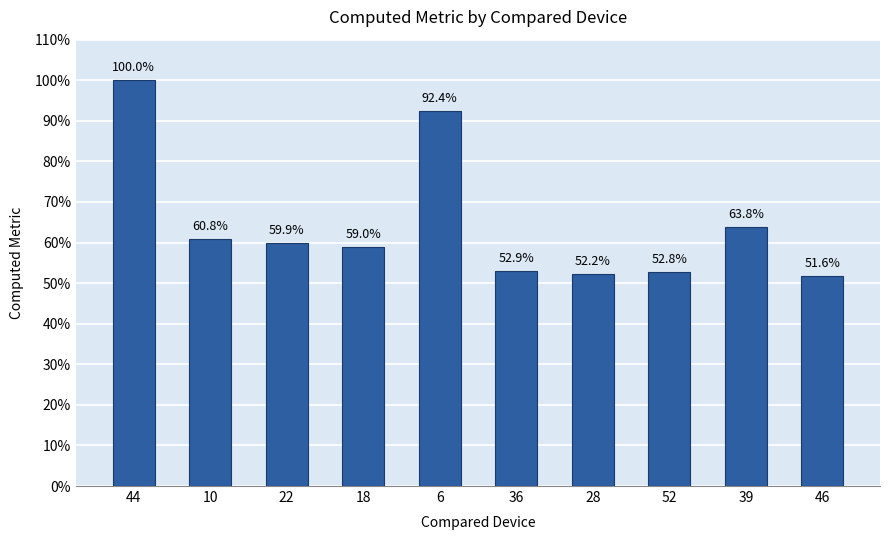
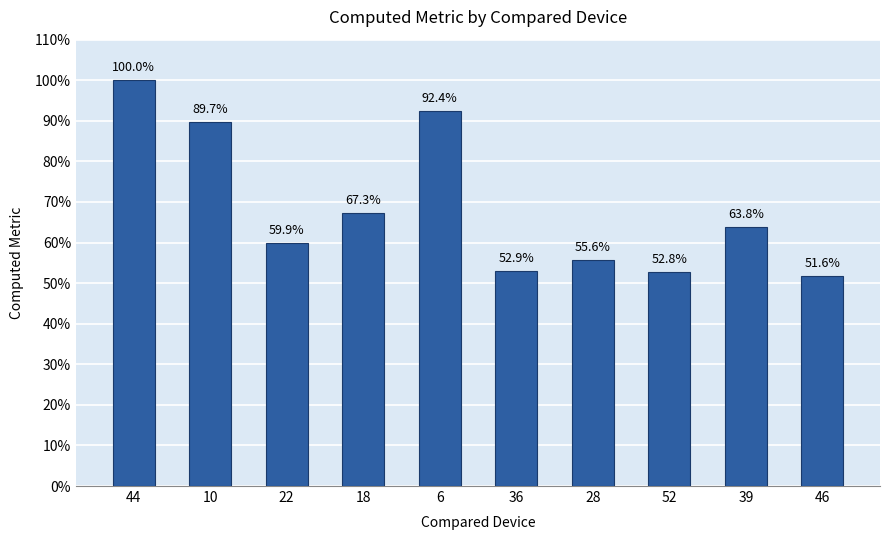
10: 60.8% -> 89.7%
18: 59.0% -> 67.3%
28: 52.2% -> 55.6%
